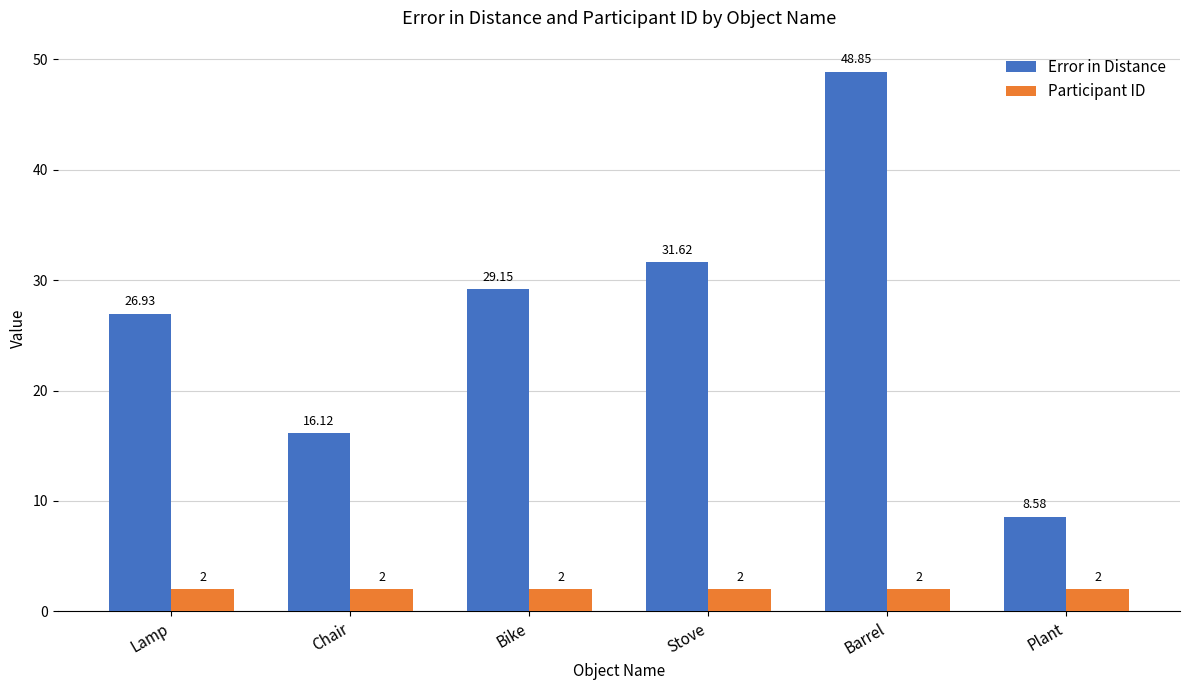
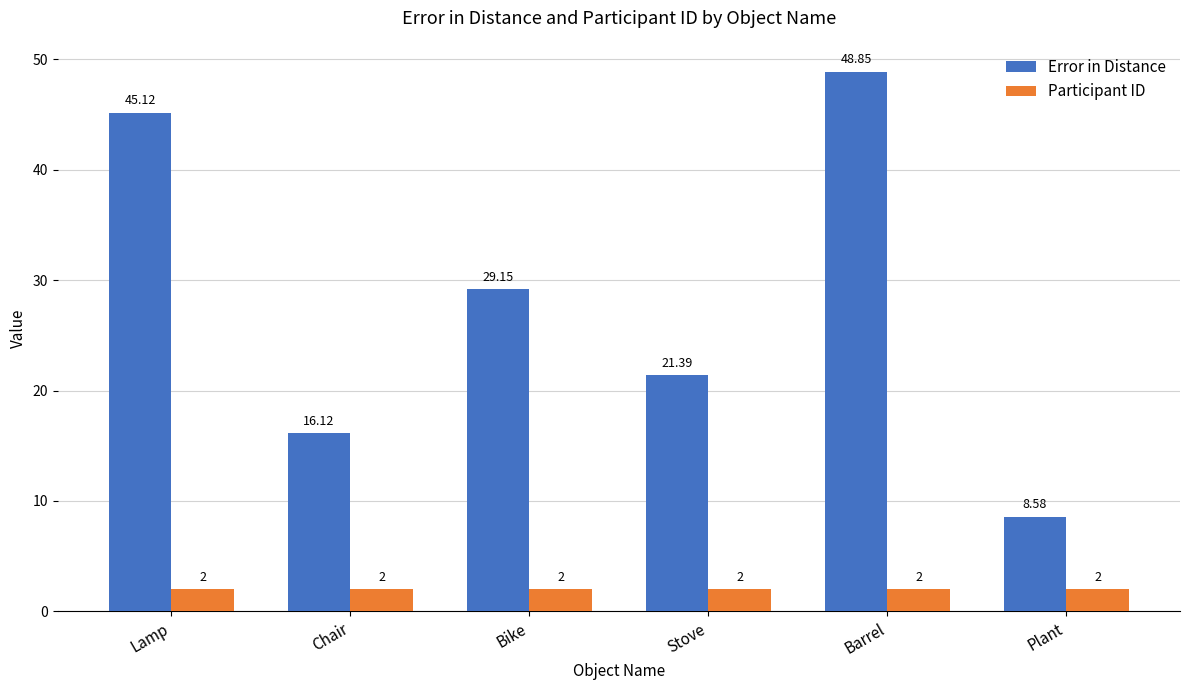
Error in Distance, Lamp: 26.93 -> 45.12
Error in Distance, Stove: 31.62 -> 21.39
